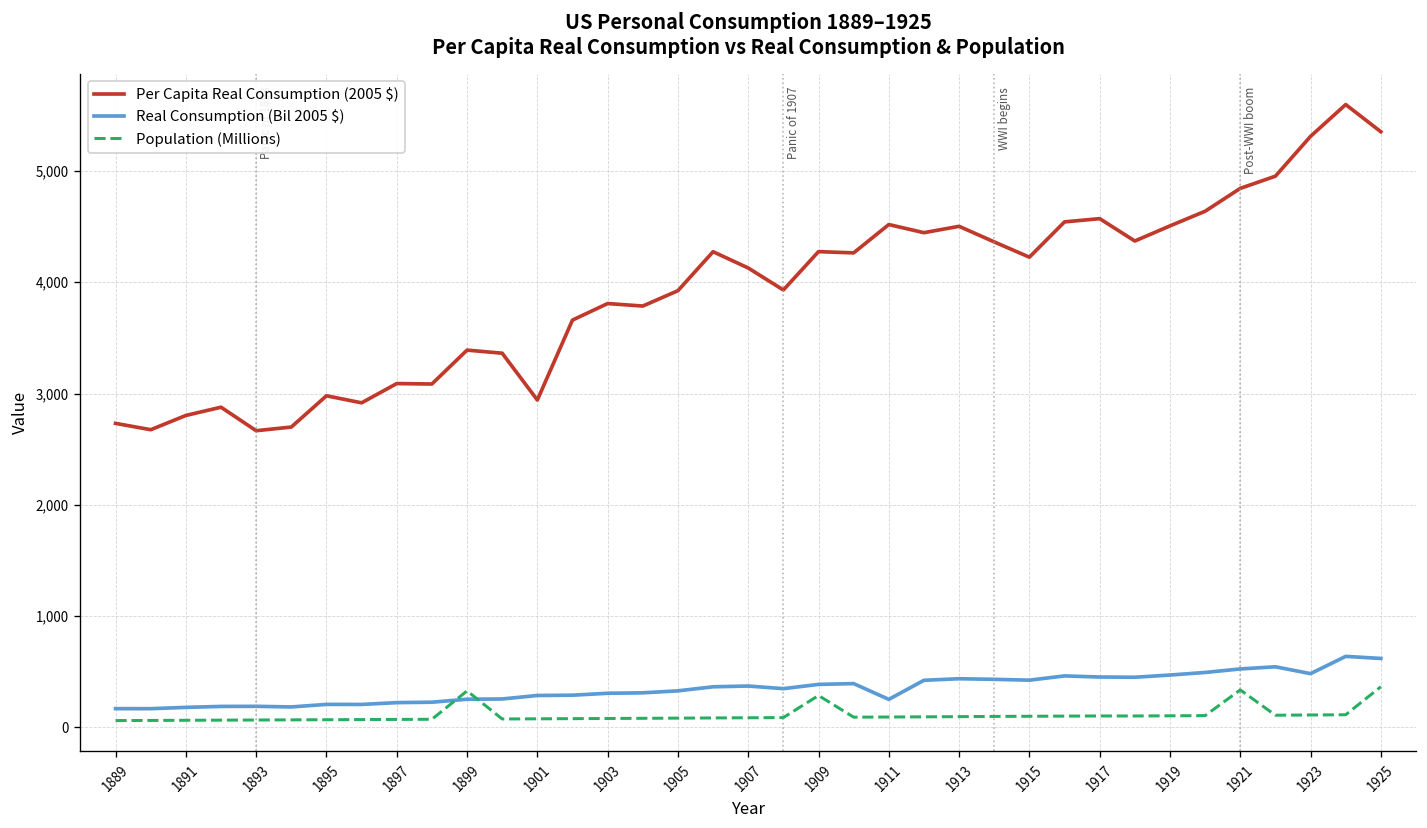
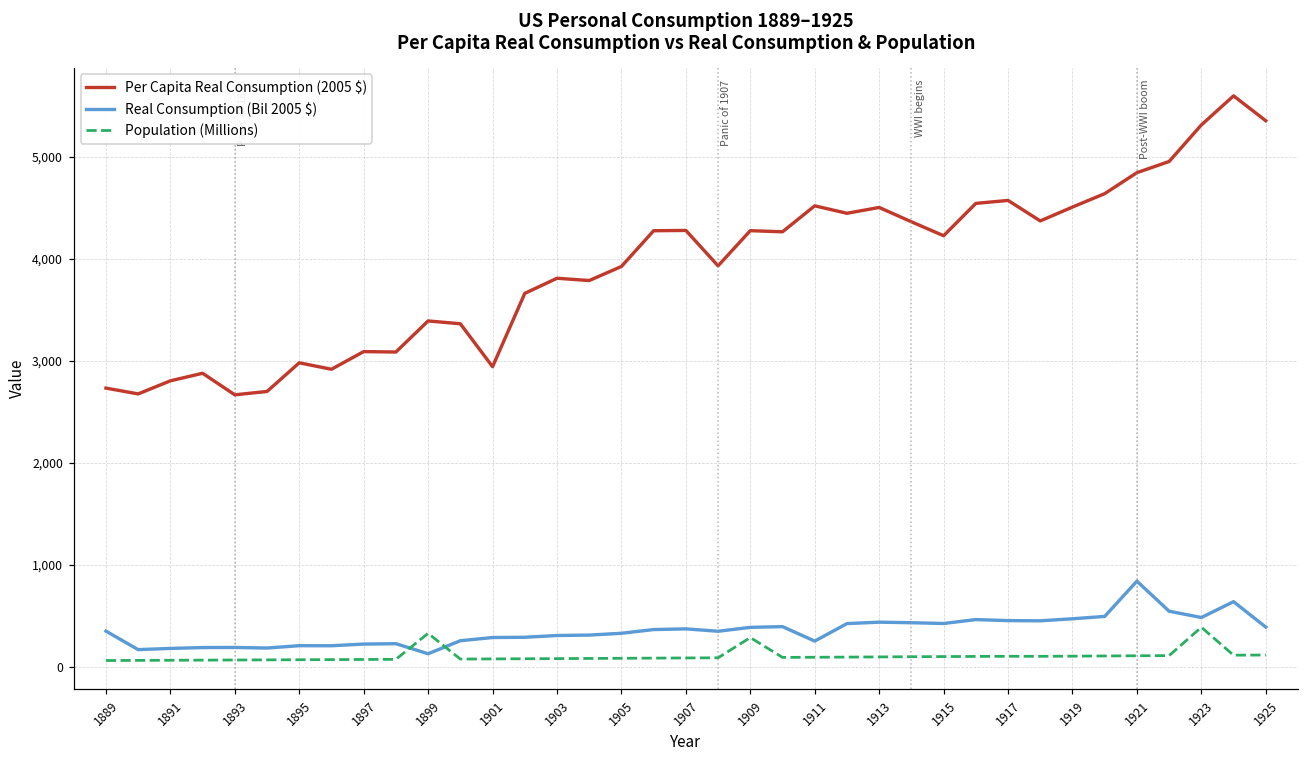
Real Consumption (Bil 2005 $), 1889: 200 -> 300
Real Consumption (Bil 2005 $), 1899: 300 -> 100
Per Capita Real Consumption (2005 $), 1907: 4,100 -> 4,300
Real Consumption (Bil 2005 $), 1921: 500 -> 800
Population (Millions), 1921: 300 -> 100
Population (Millions), 1923: 100 -> 400
Real Consumption (Bil 2005 $), 1925: 600 -> 400
Population (Millions), 1925: 400 -> 100
